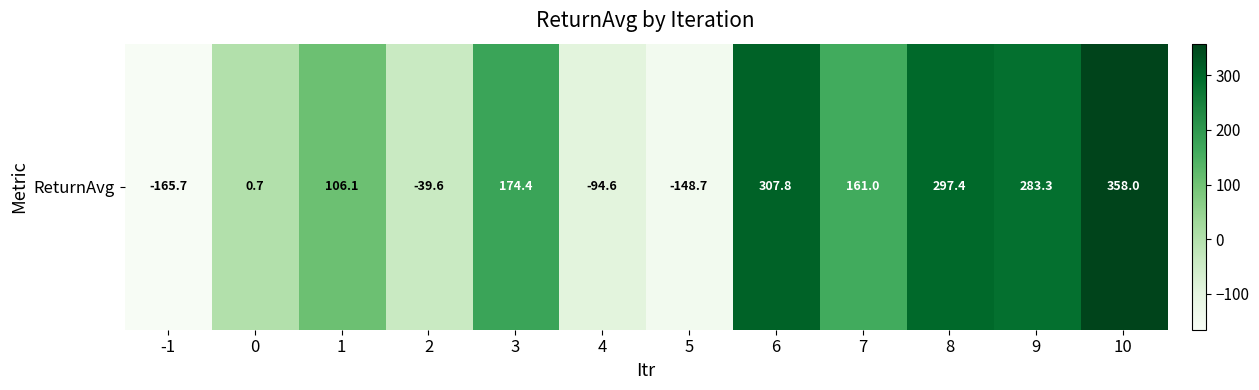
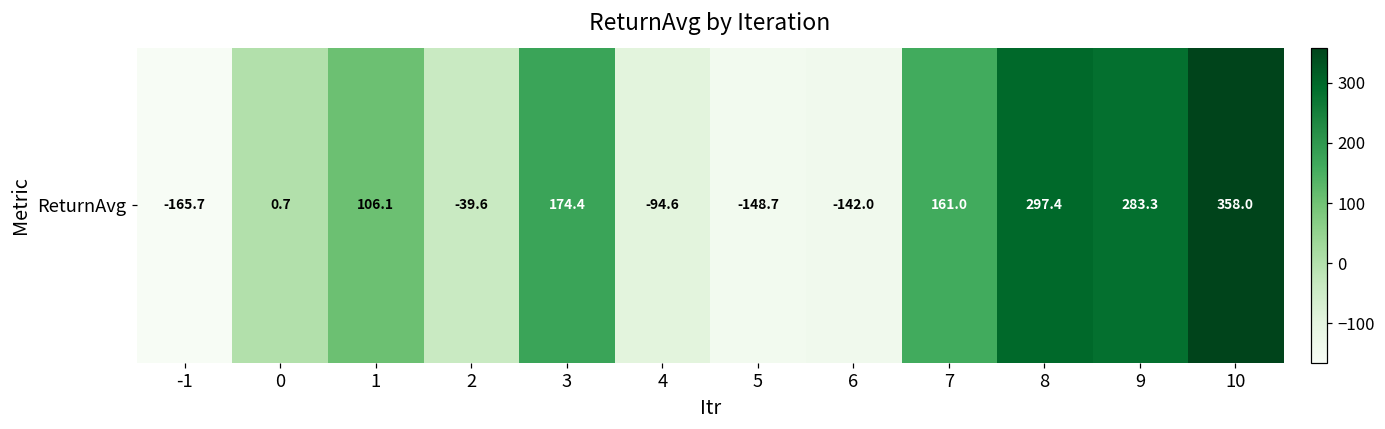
ReturnAvg, 6: 307.8 -> -142.0
